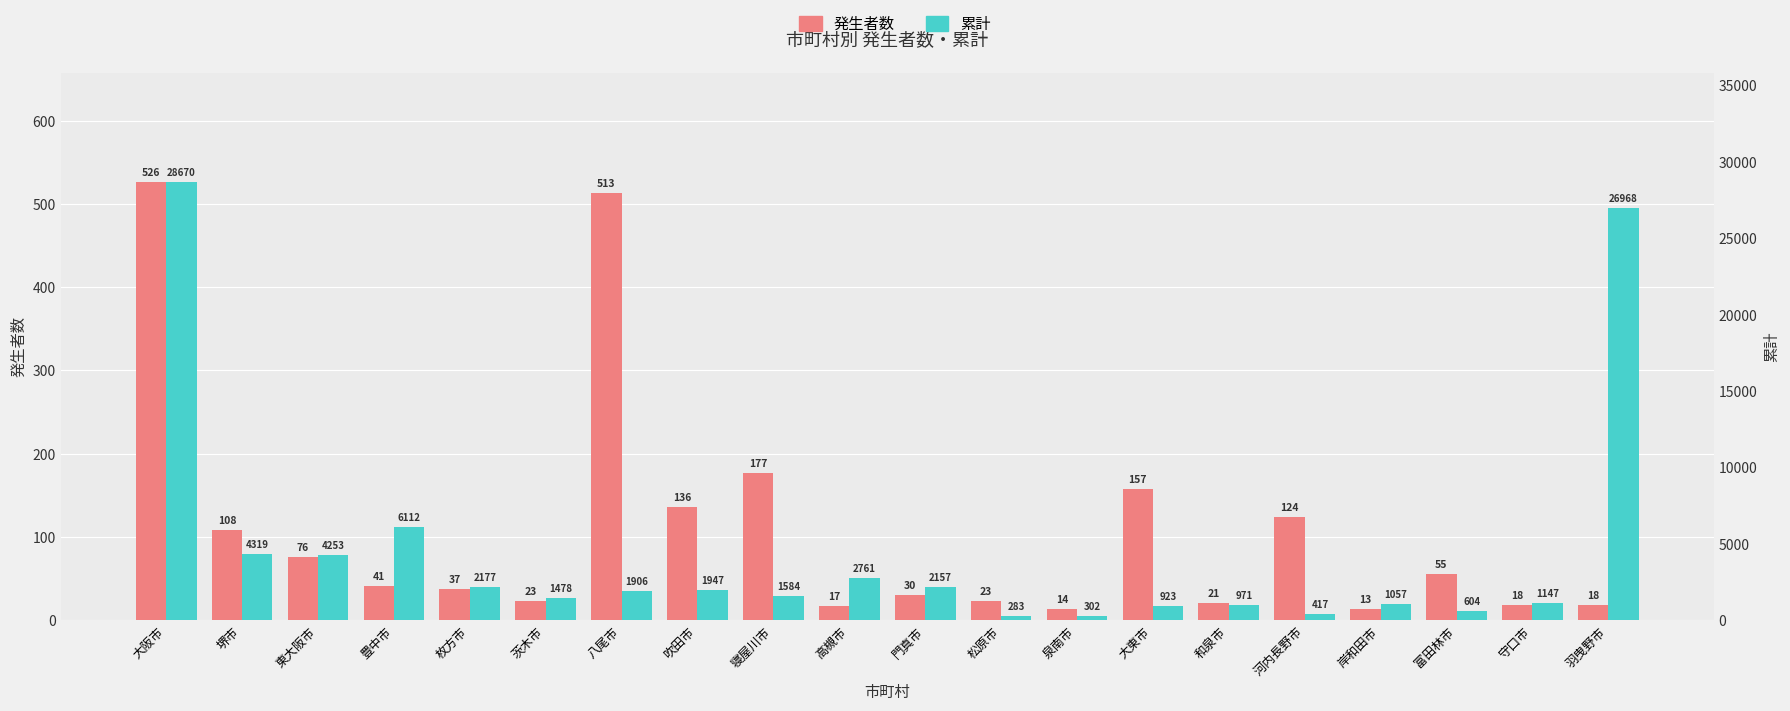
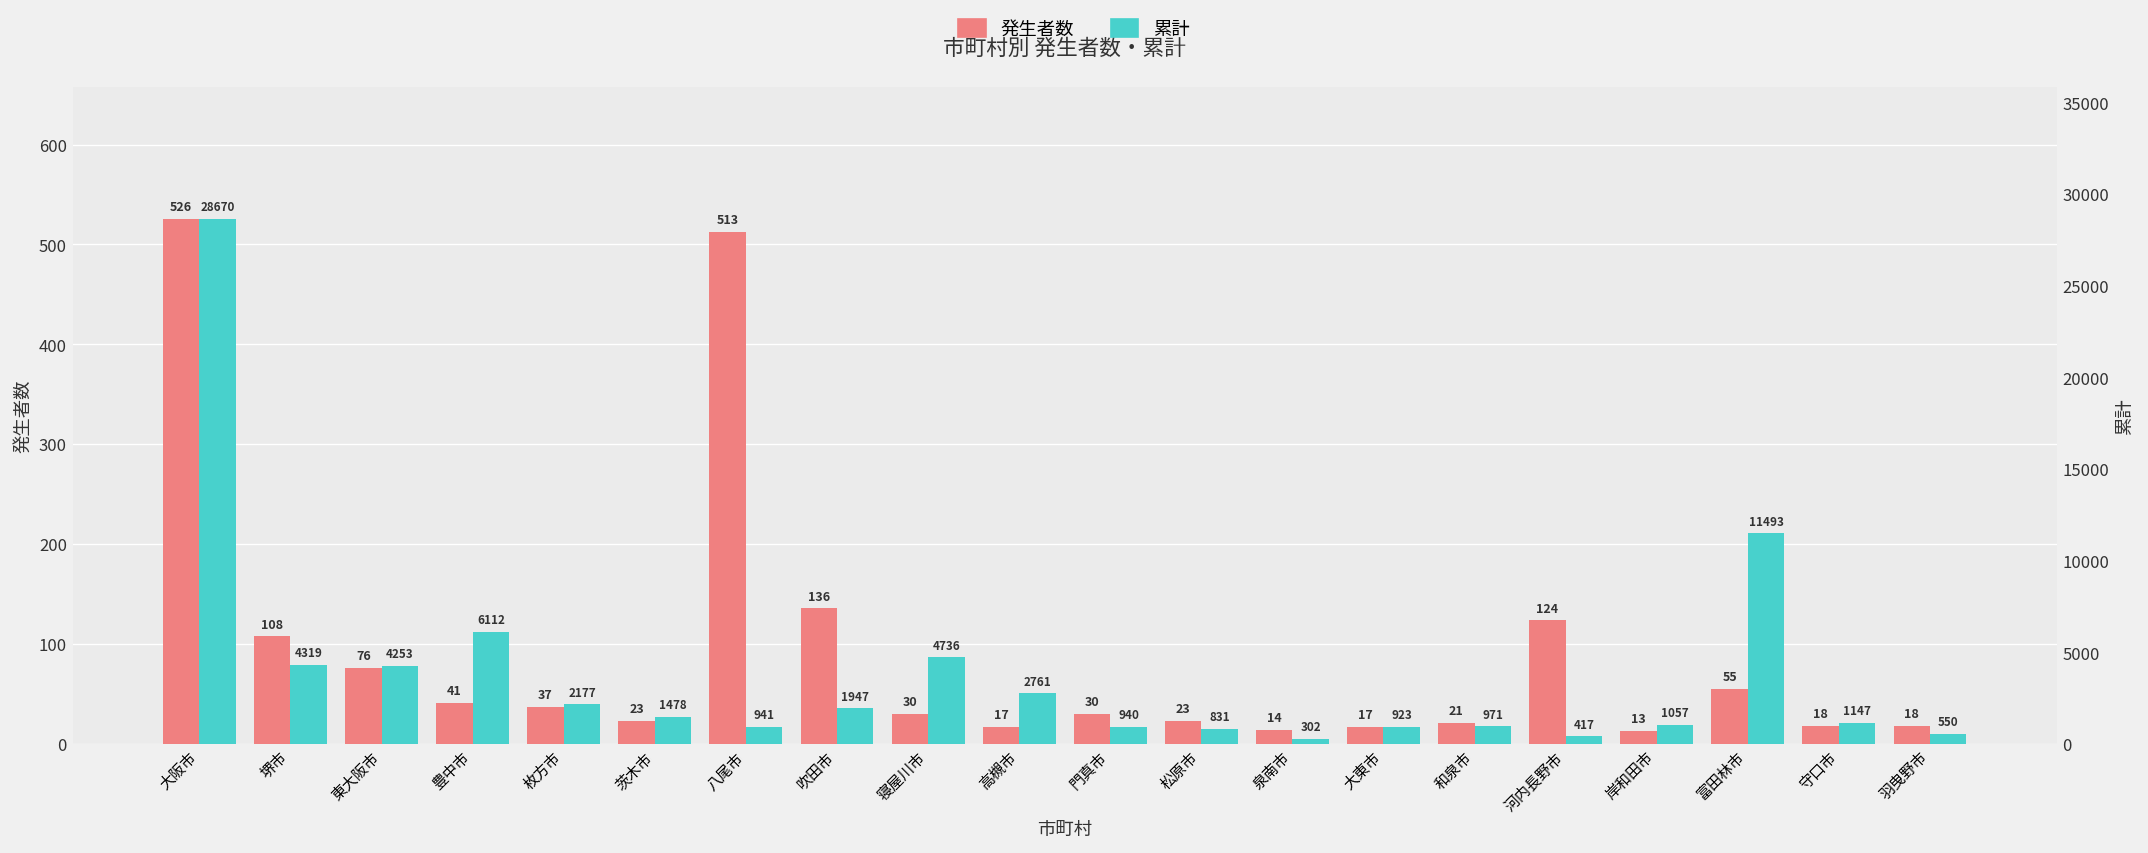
発生者数, 寝屋川市: 177 -> 30
発生者数, 大東市: 157 -> 17
累計, 八尾市: 1906 -> 941
累計, 寝屋川市: 1584 -> 4736
累計, 門真市: 2157 -> 940
累計, 松原市: 283 -> 831
累計, 富田林市: 604 -> 11493
累計, 羽曳野市: 26968 -> 550
